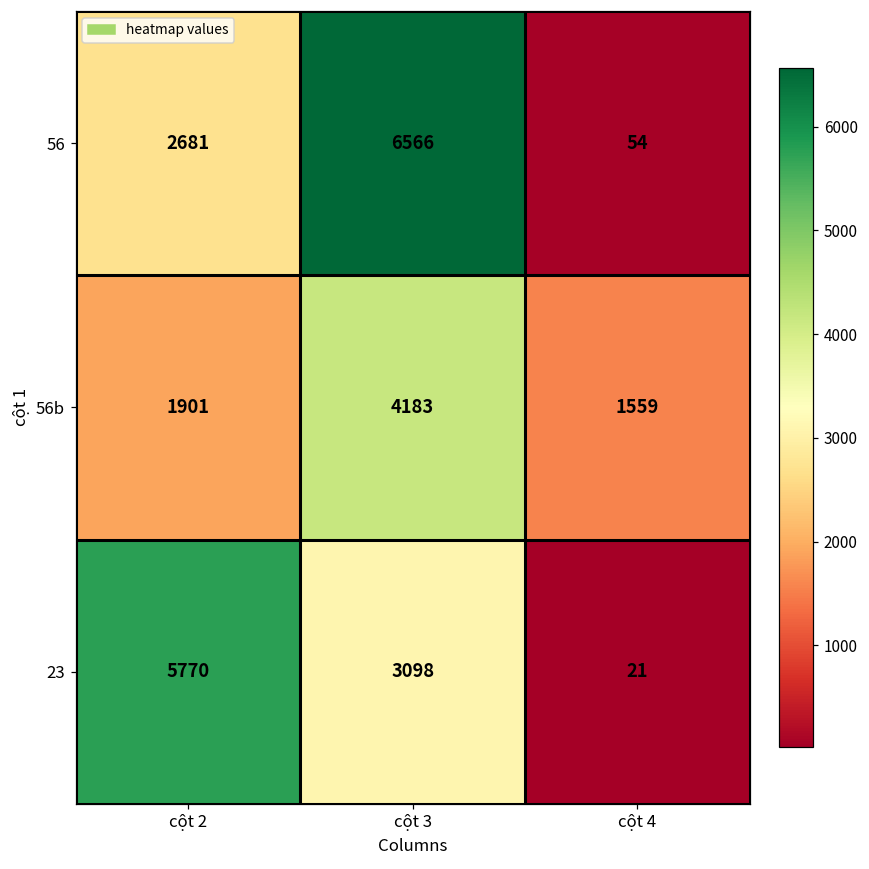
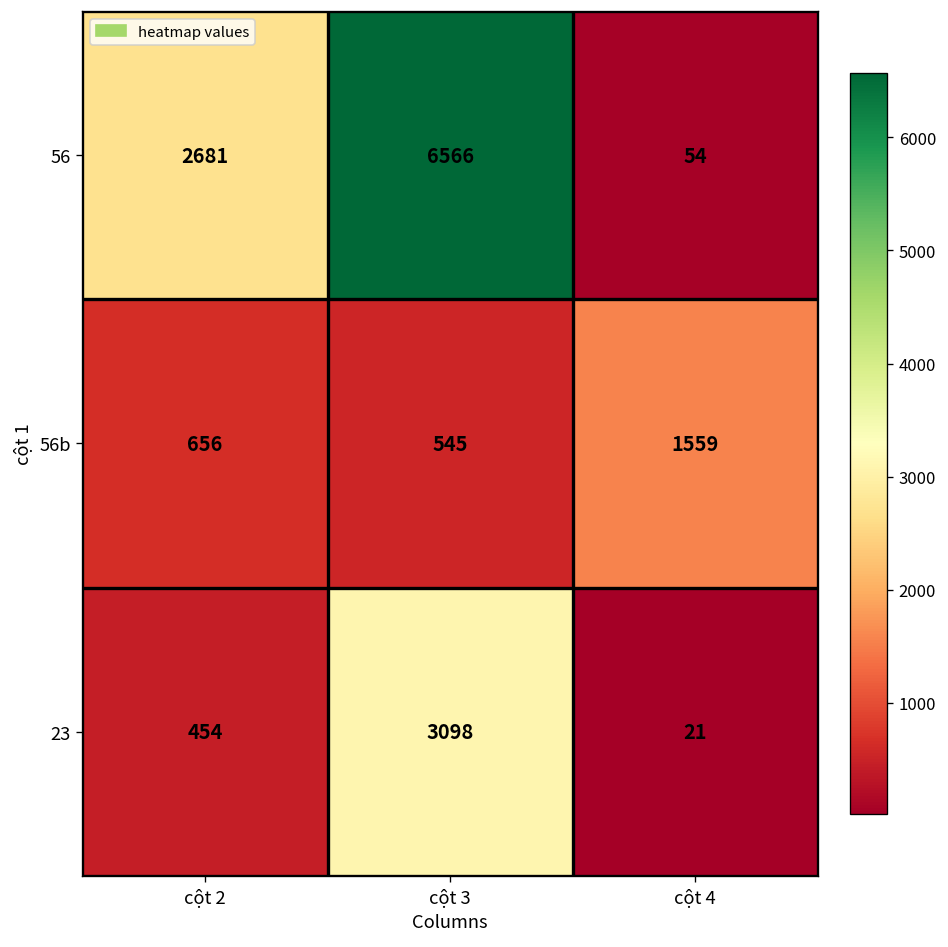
56b, cột 2: 1901 -> 656
56b, cột 3: 4183 -> 545
23, cột 2: 5770 -> 454
